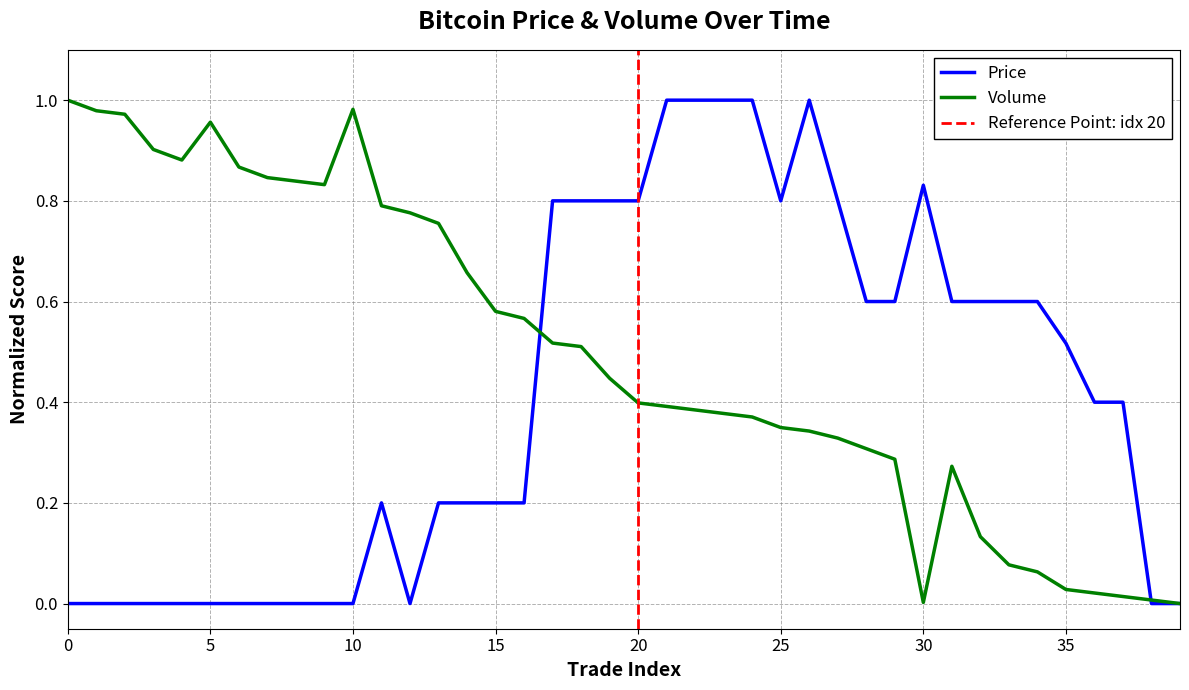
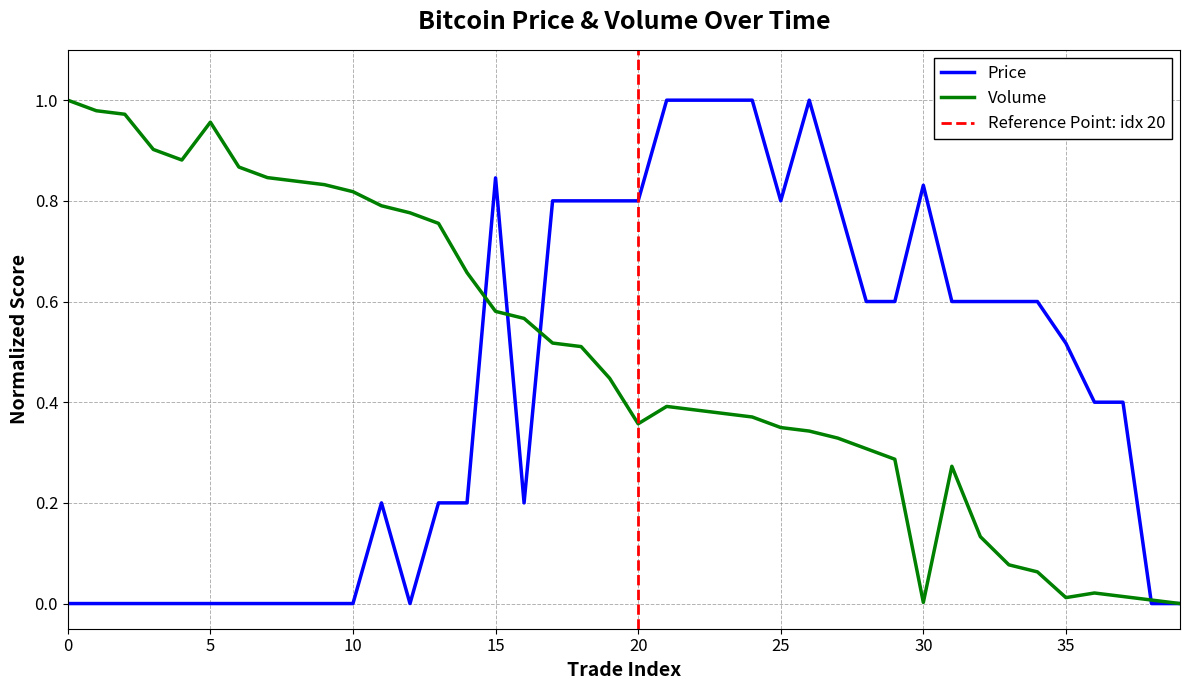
Volume, 10: 0.98 -> 0.82
Price, 15: 0.20 -> 0.85
Volume, 20: 0.40 -> 0.36
Volume, 35: 0.03 -> 0.01
